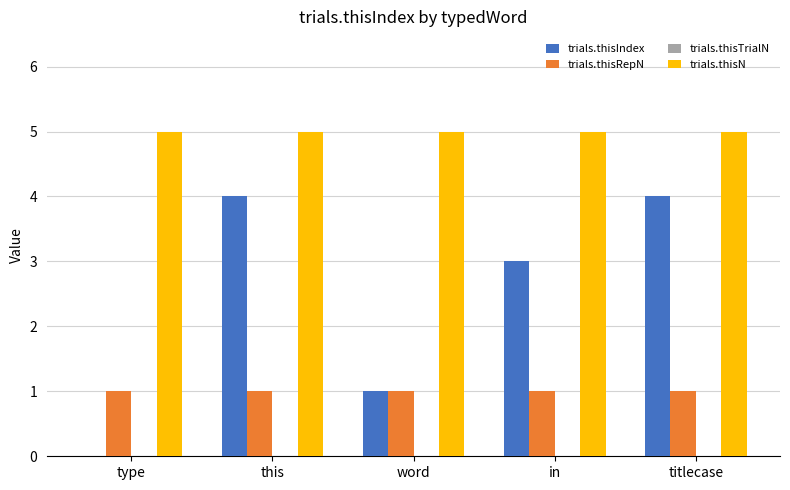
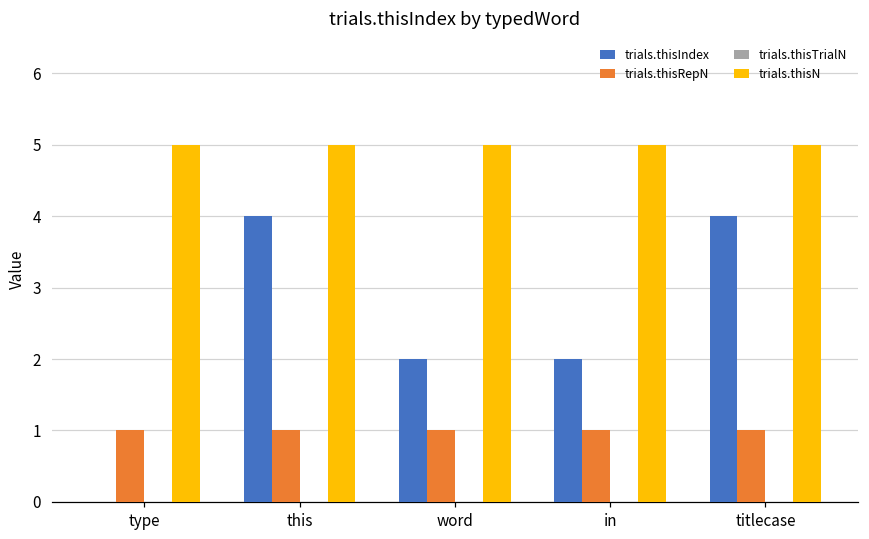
trials.thisIndex, word: 1 -> 2
trials.thisIndex, in: 3 -> 2
